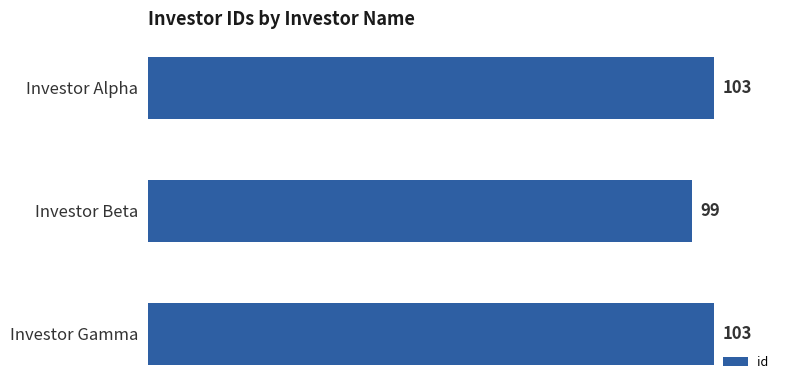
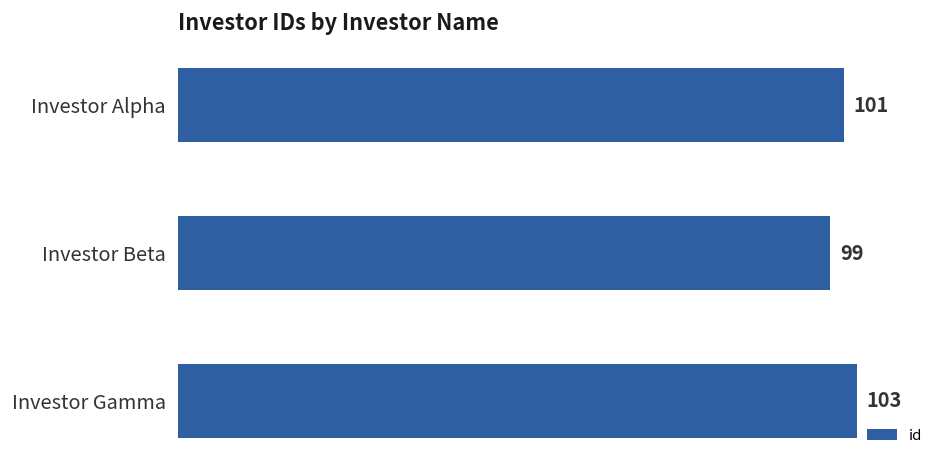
Investor Alpha: 103 -> 101
